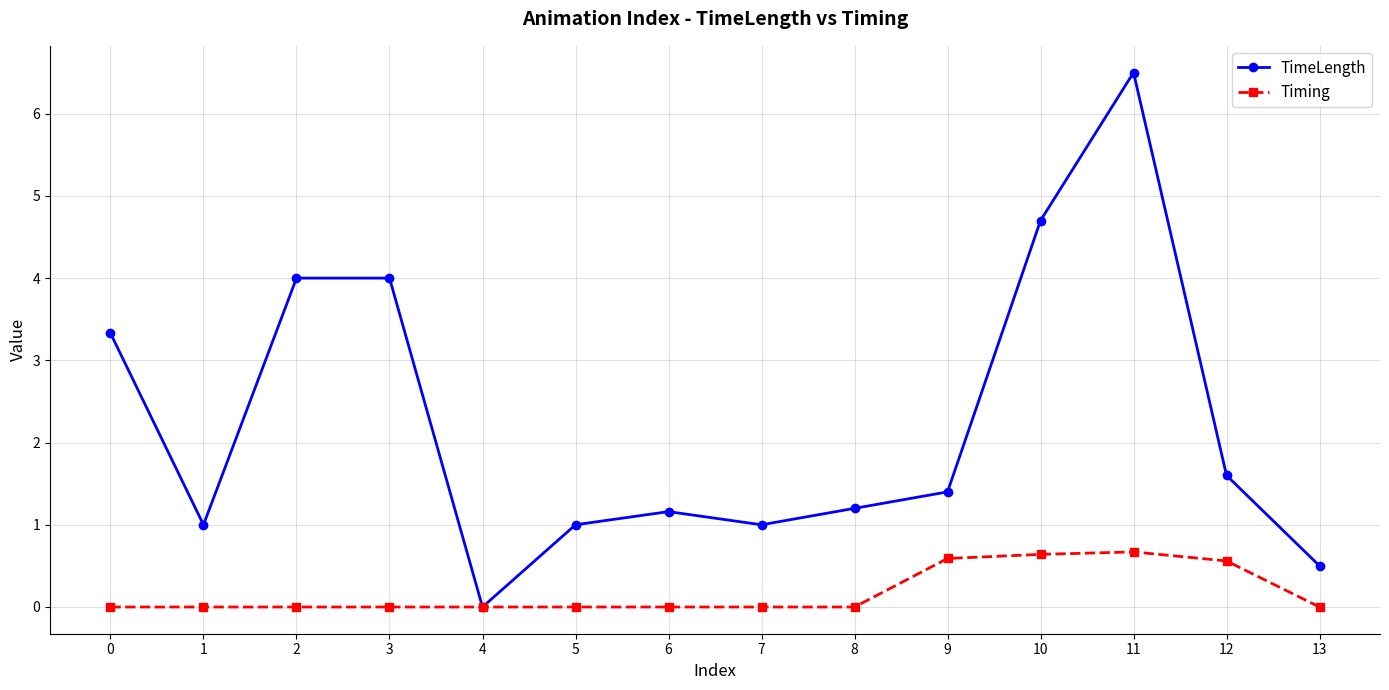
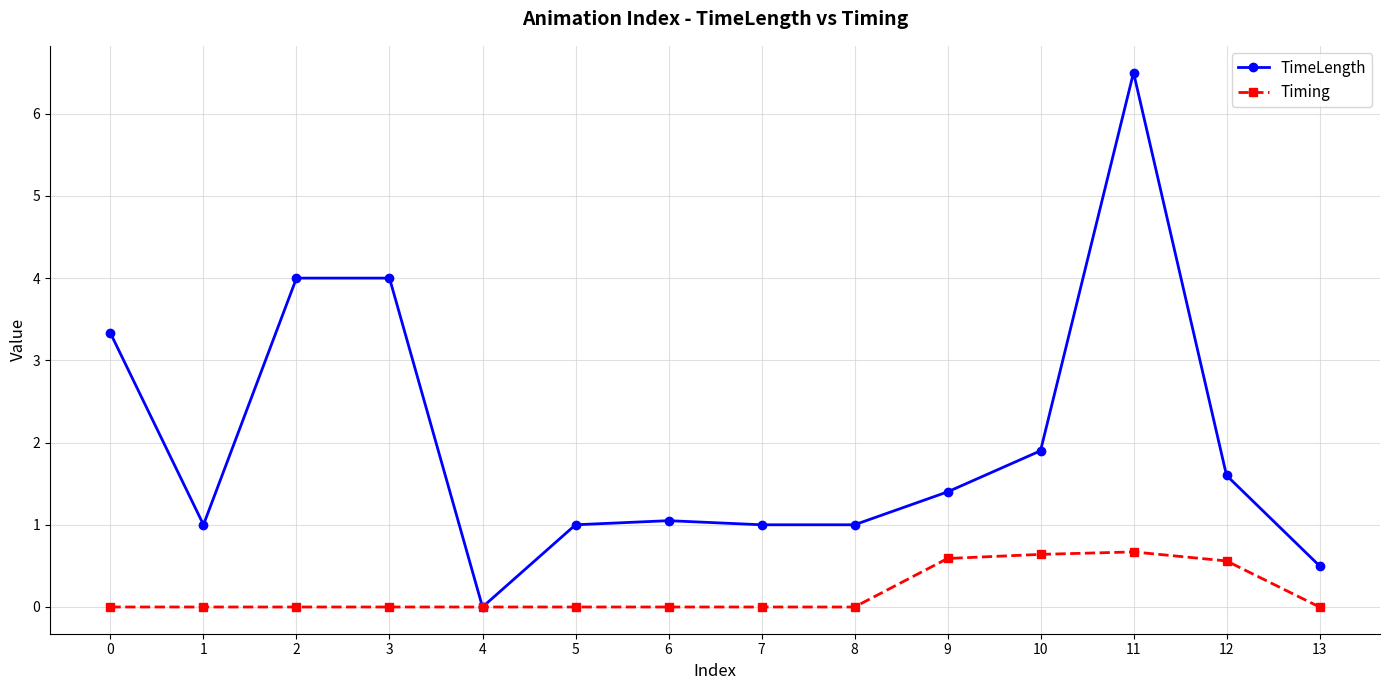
TimeLength, 6: 1.2 -> 1.1
TimeLength, 8: 1.2 -> 1.0
TimeLength, 10: 4.7 -> 1.9
